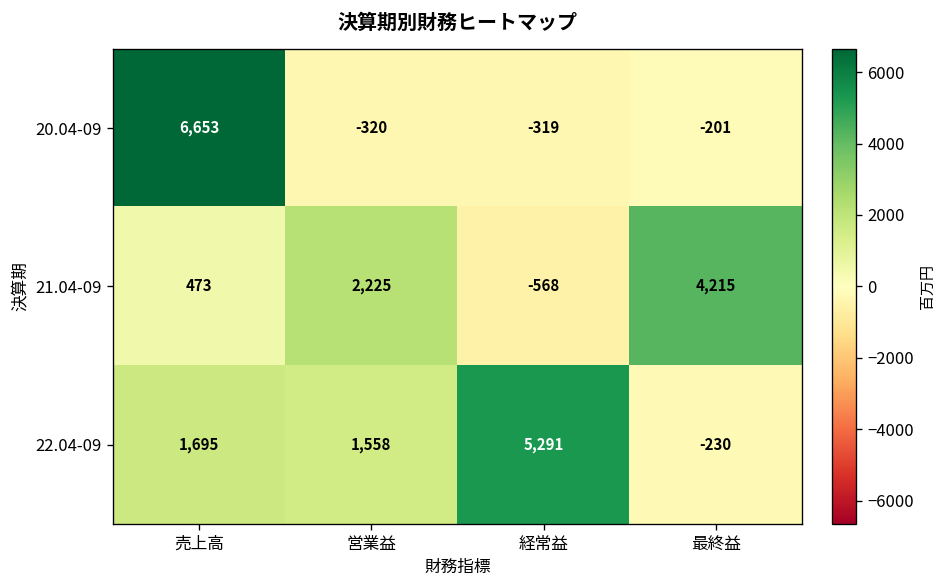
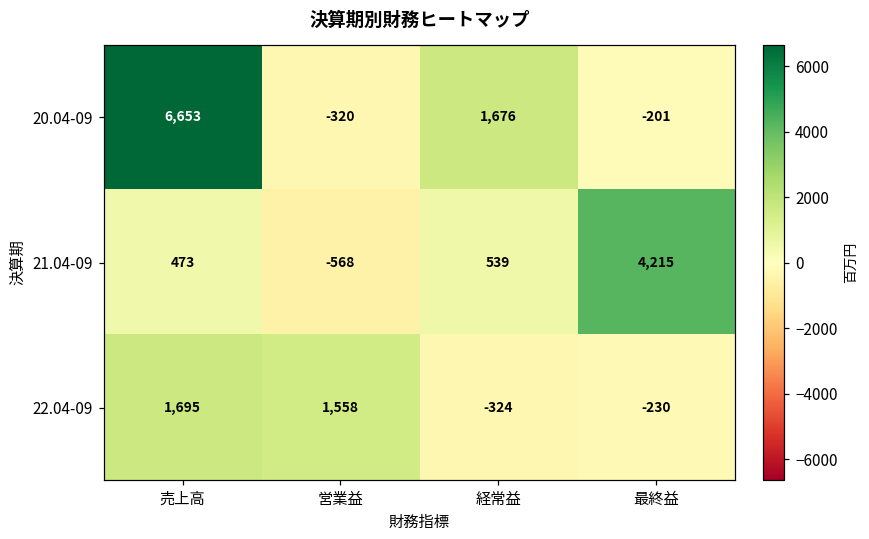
20.04-09, 経常益: -319 -> 1,676
21.04-09, 営業益: 2,225 -> -568
21.04-09, 経常益: -568 -> 539
22.04-09, 経常益: 5,291 -> -324
